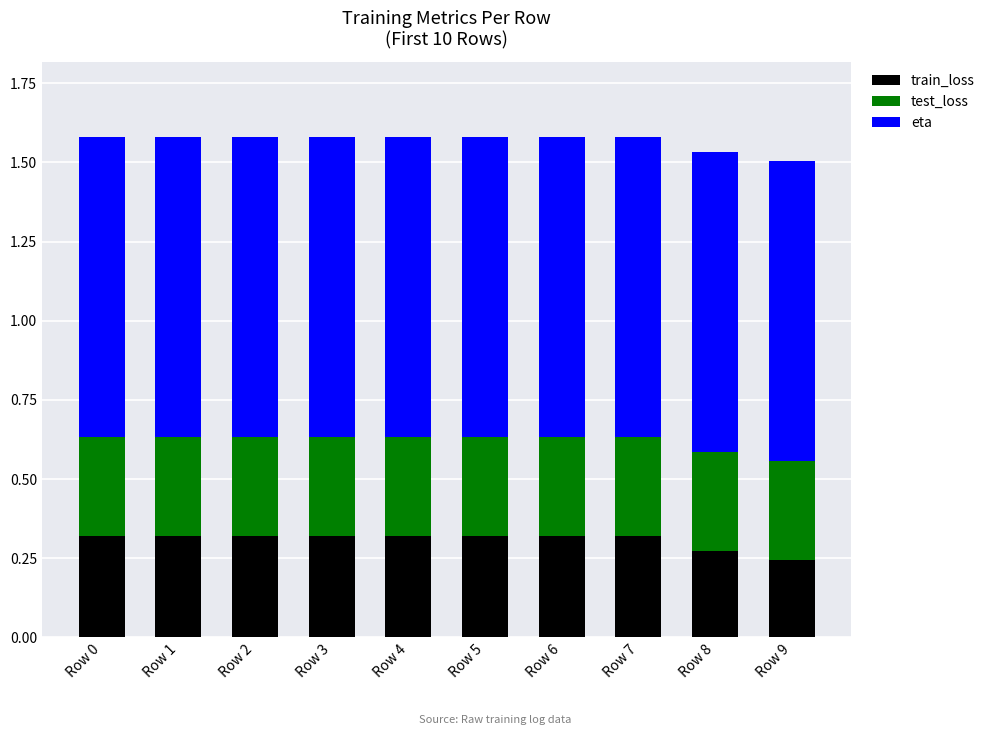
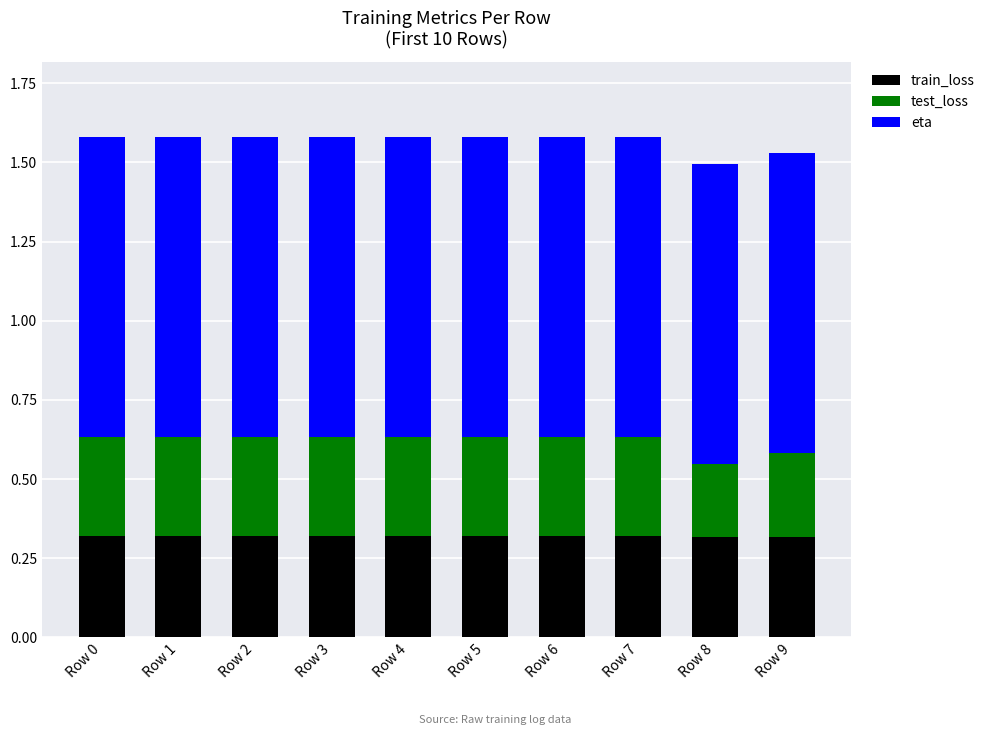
train_loss, Row 8: 0.27 -> 0.32
test_loss, Row 8: 0.31 -> 0.23
train_loss, Row 9: 0.24 -> 0.32
test_loss, Row 9: 0.31 -> 0.26
